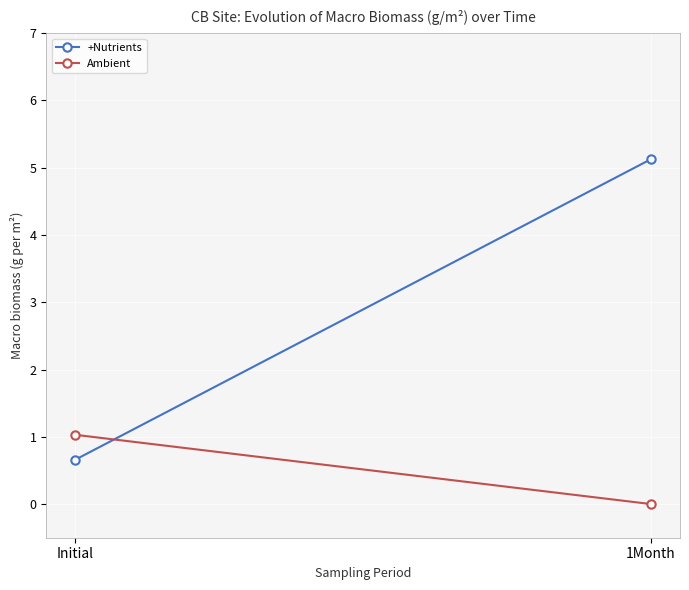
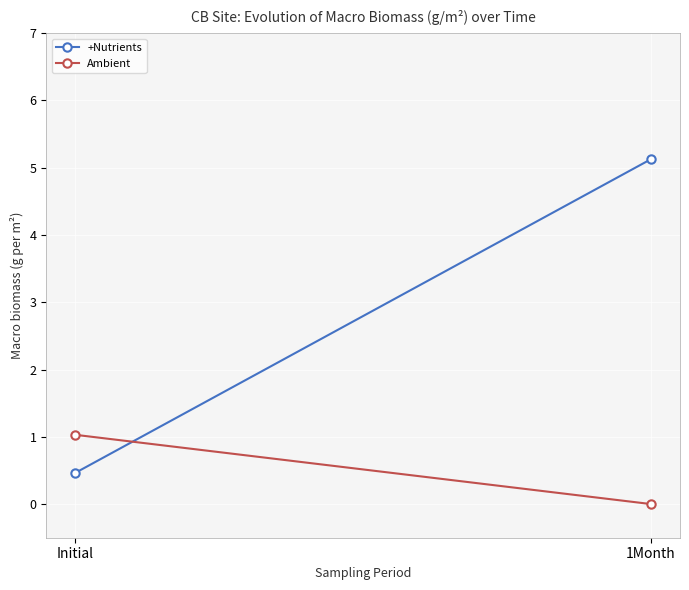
+Nutrients, Initial: 0.7 -> 0.5
